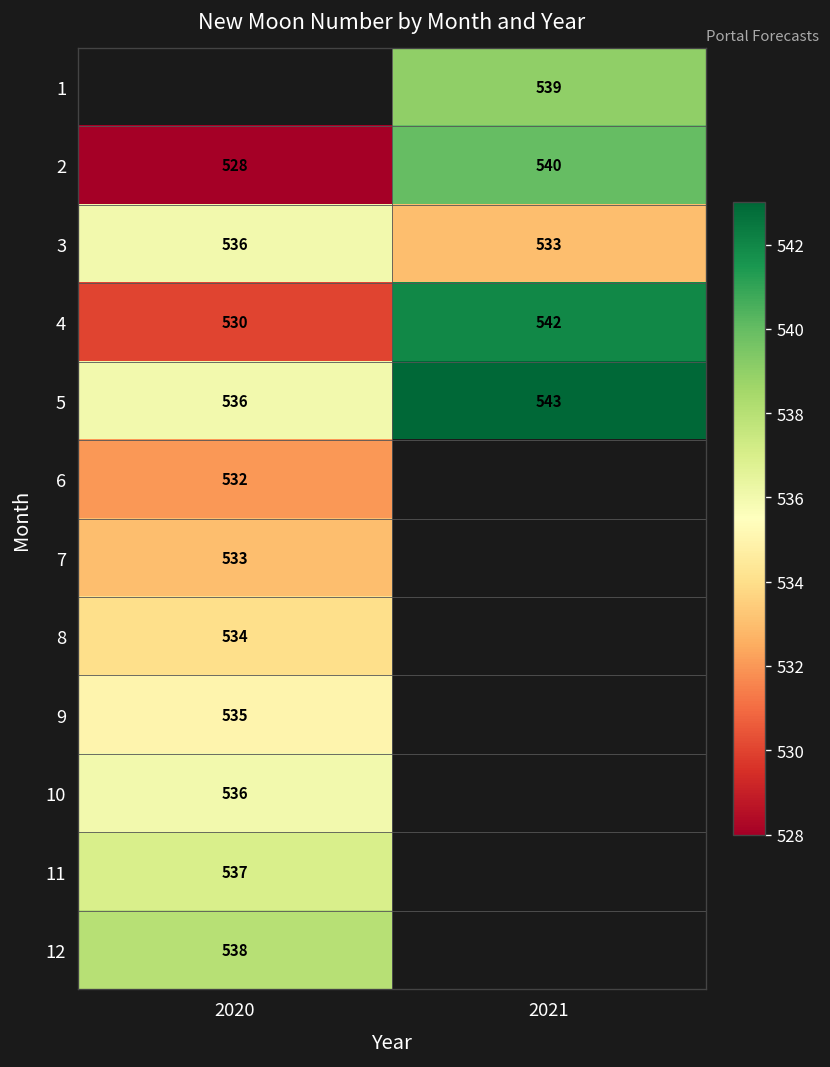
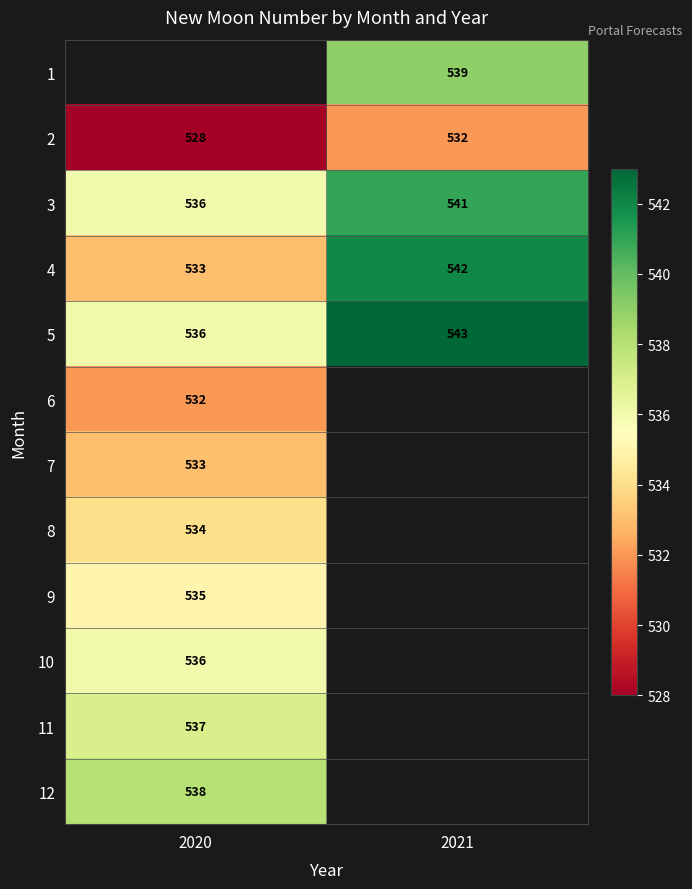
2, 2021: 540 -> 532
3, 2021: 533 -> 541
4, 2020: 530 -> 533
